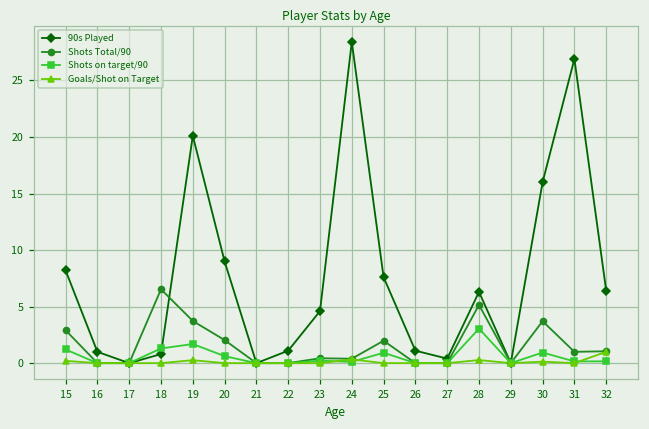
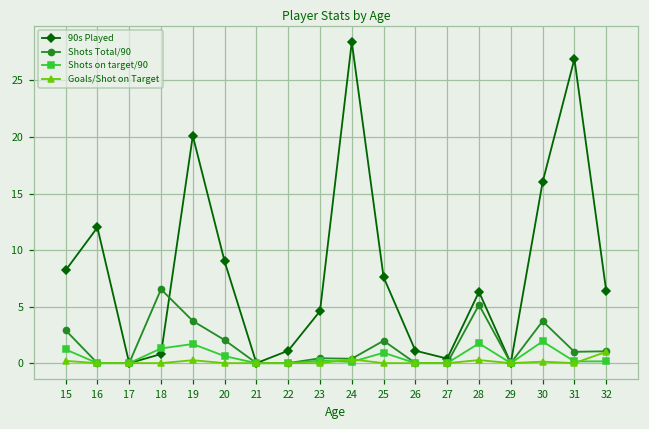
90s Played, 16: 1 -> 12
Shots on target/90, 28: 3.1 -> 1.8
Shots on target/90, 30: 0.9 -> 1.9
